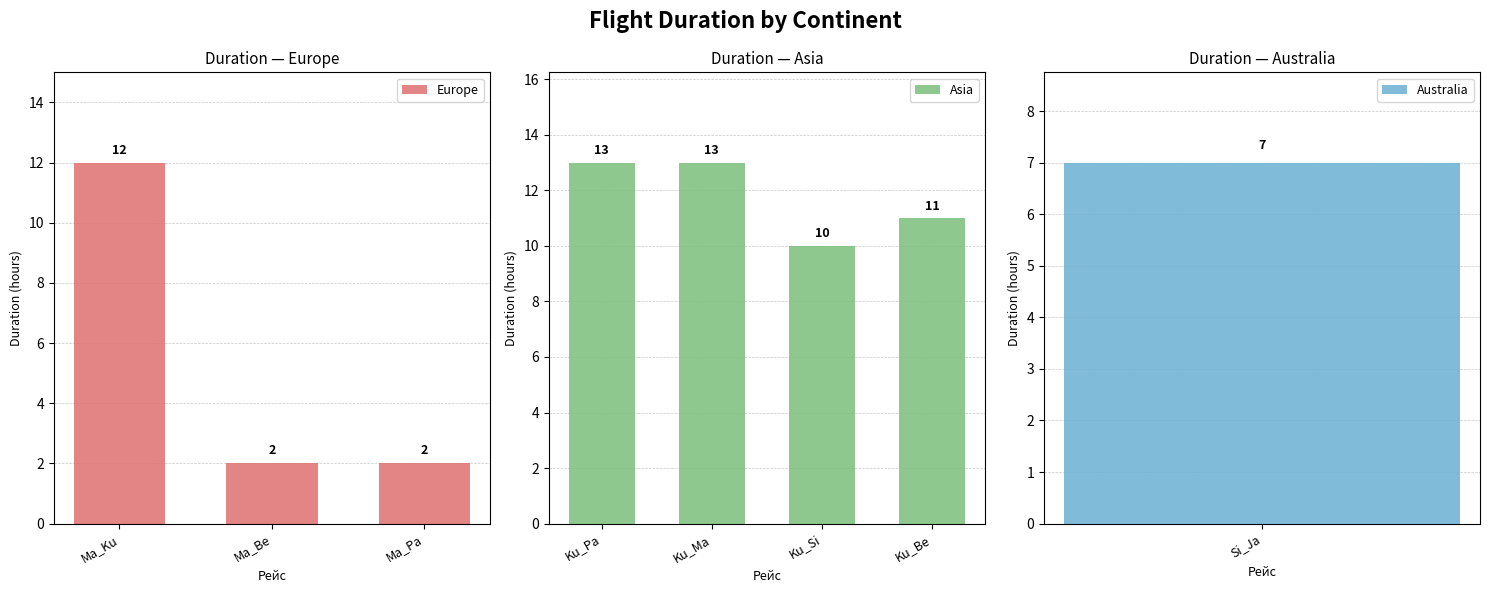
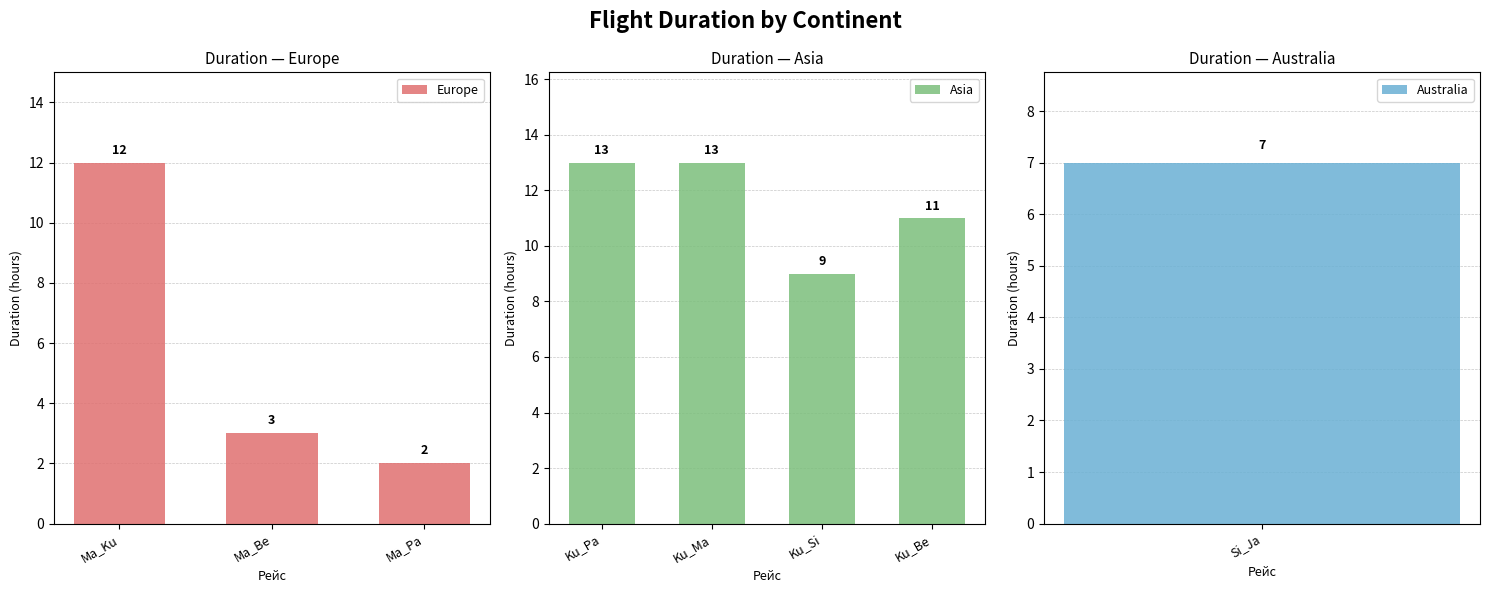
Duration — Europe, Ma_Be: 2 -> 3
Duration — Asia, Ku_Si: 10 -> 9
